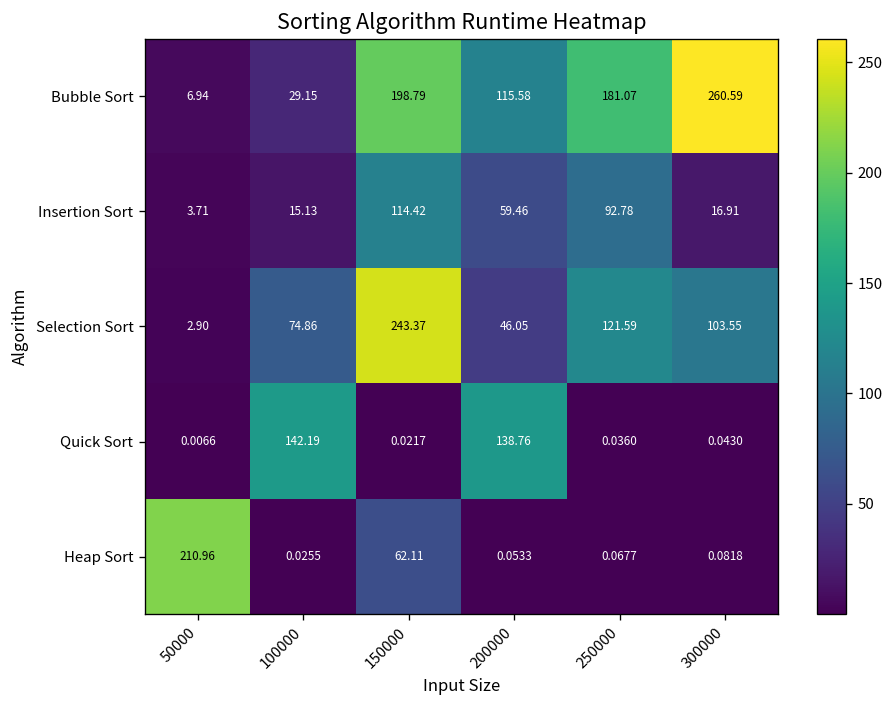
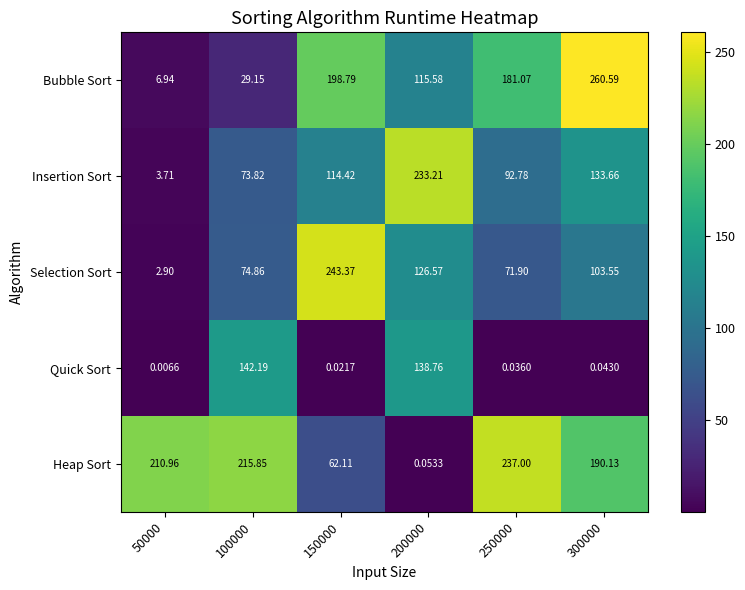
Insertion Sort, 100000: 15.13 -> 73.82
Insertion Sort, 200000: 59.46 -> 233.21
Insertion Sort, 300000: 16.91 -> 133.66
Selection Sort, 200000: 46.05 -> 126.57
Selection Sort, 250000: 121.59 -> 71.90
Heap Sort, 100000: 0.0255 -> 215.85
Heap Sort, 250000: 0.0677 -> 237.00
Heap Sort, 300000: 0.0818 -> 190.13
